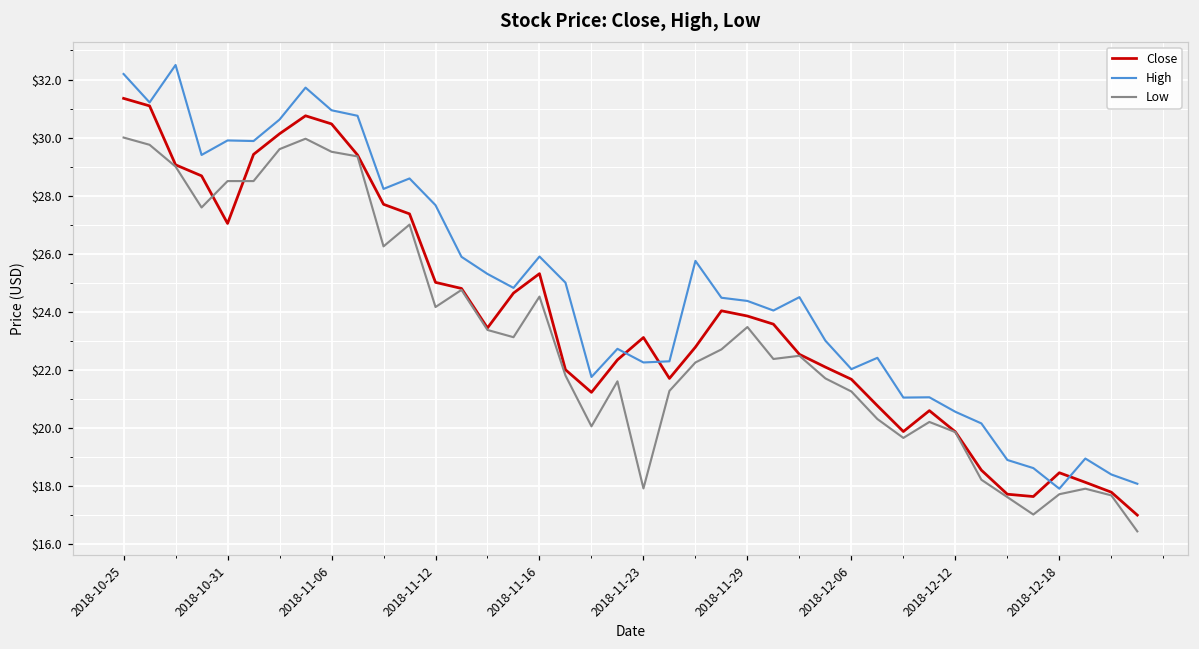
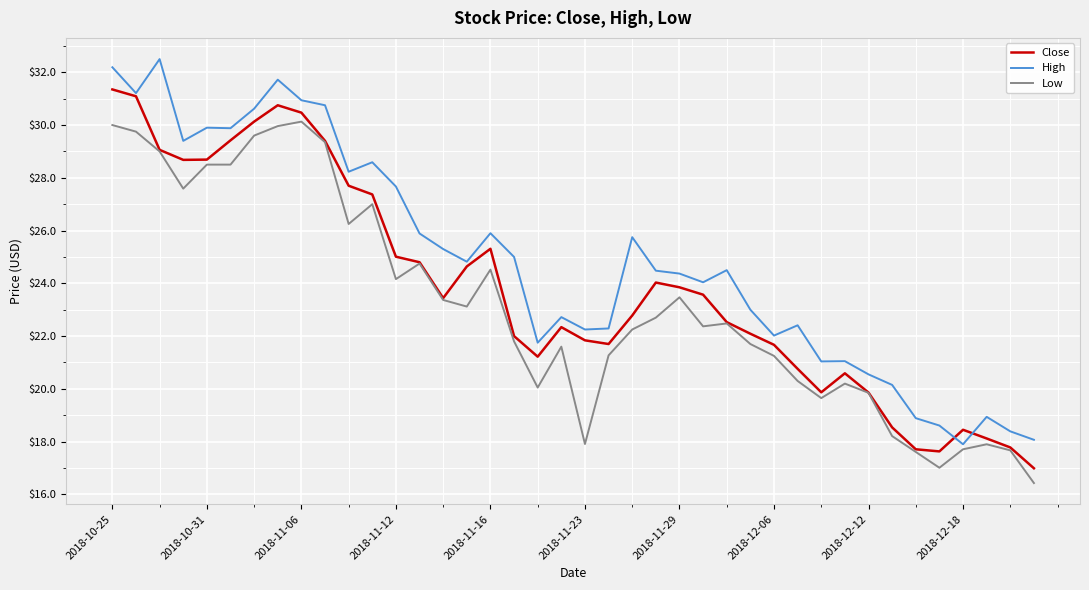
Close, 2018-10-31: $27.0 -> $28.7
Low, 2018-11-06: $29.5 -> $30.1
Close, 2018-11-23: $23.1 -> $21.8
